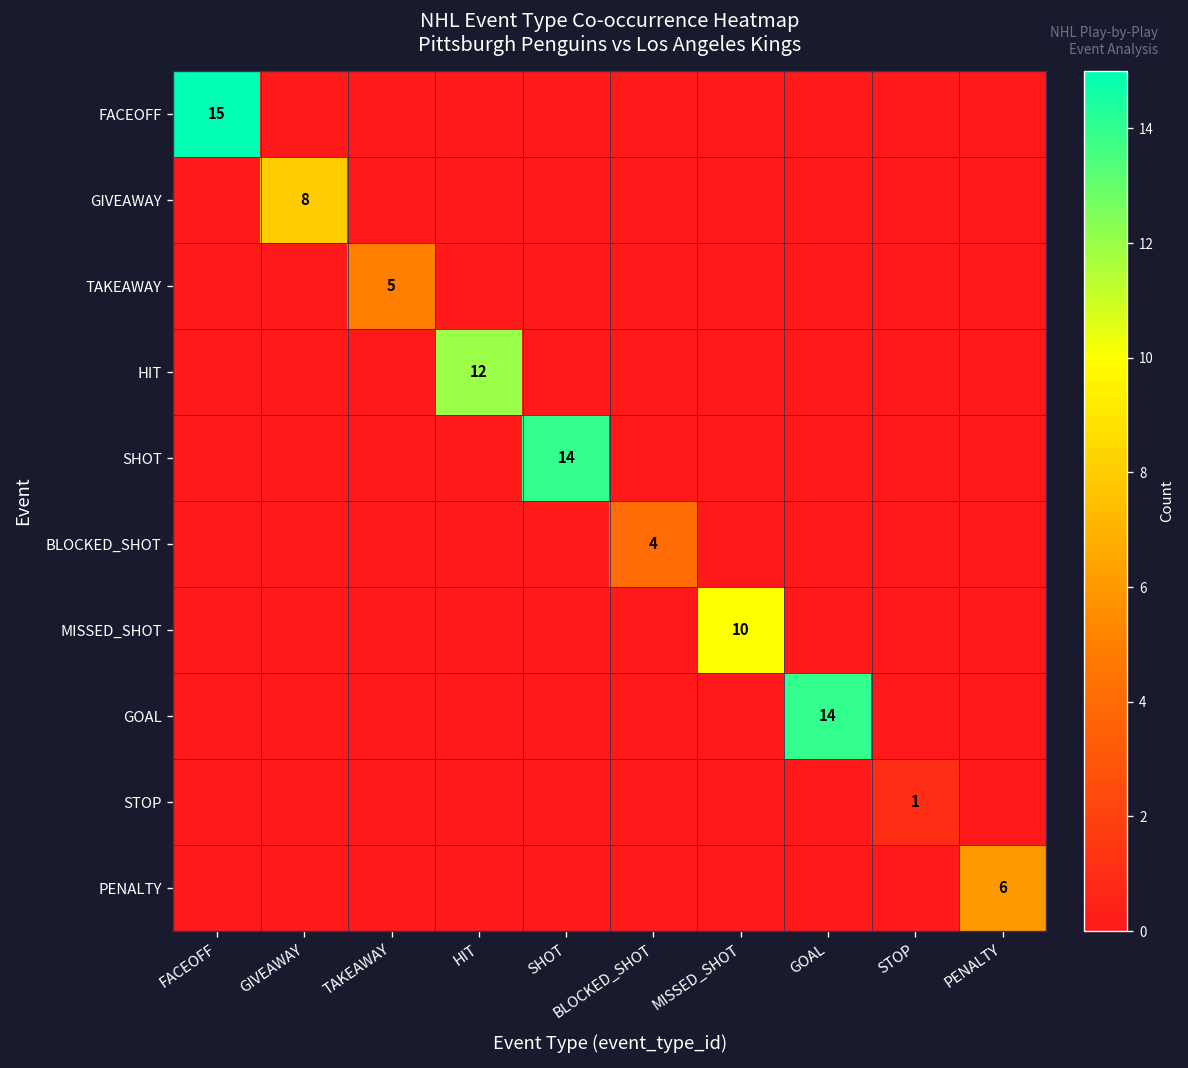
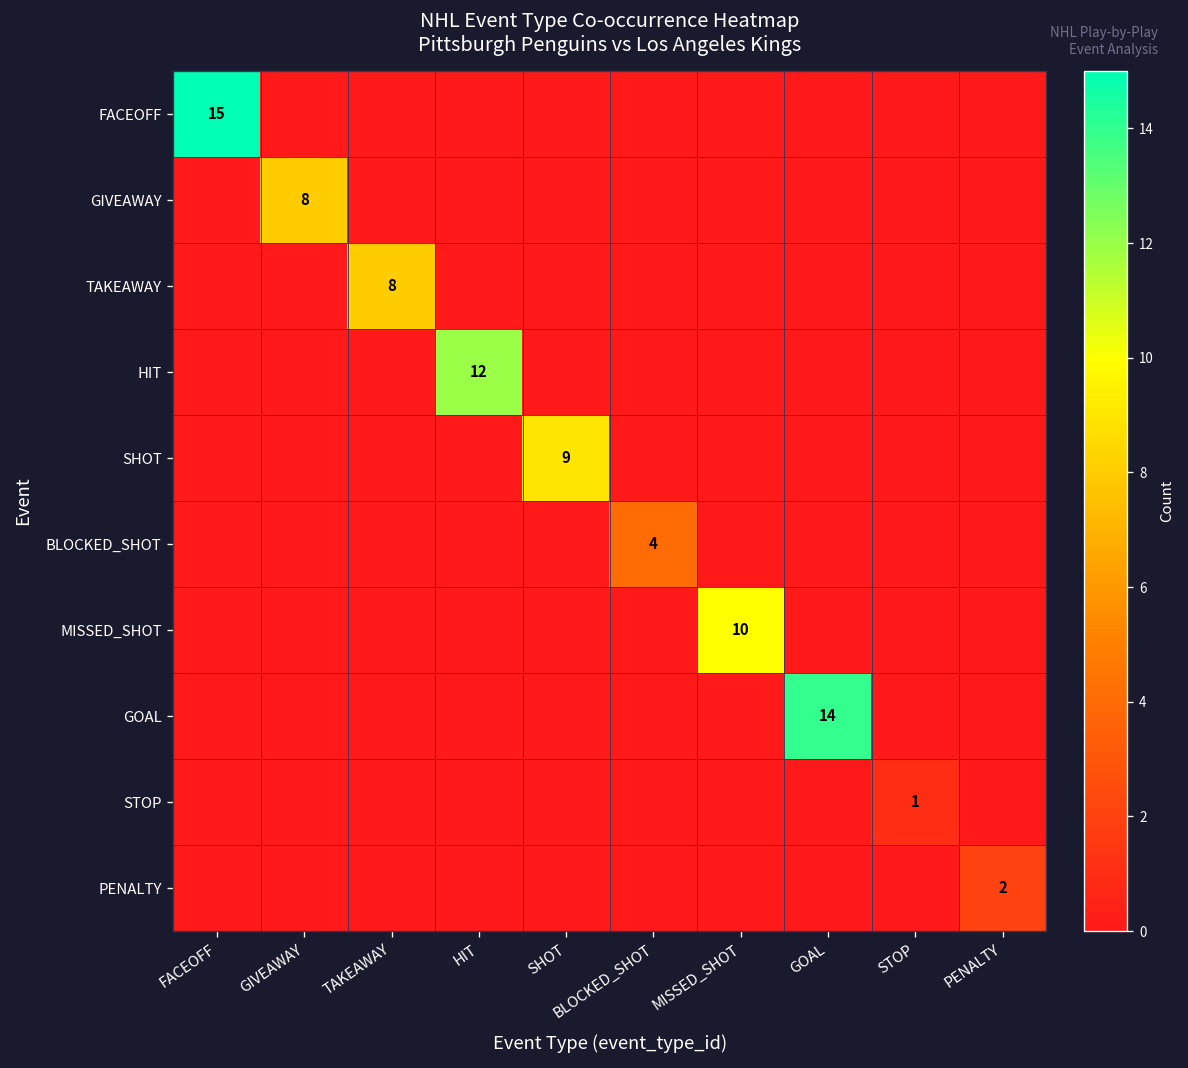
TAKEAWAY, TAKEAWAY: 5 -> 8
SHOT, SHOT: 14 -> 9
PENALTY, PENALTY: 6 -> 2
